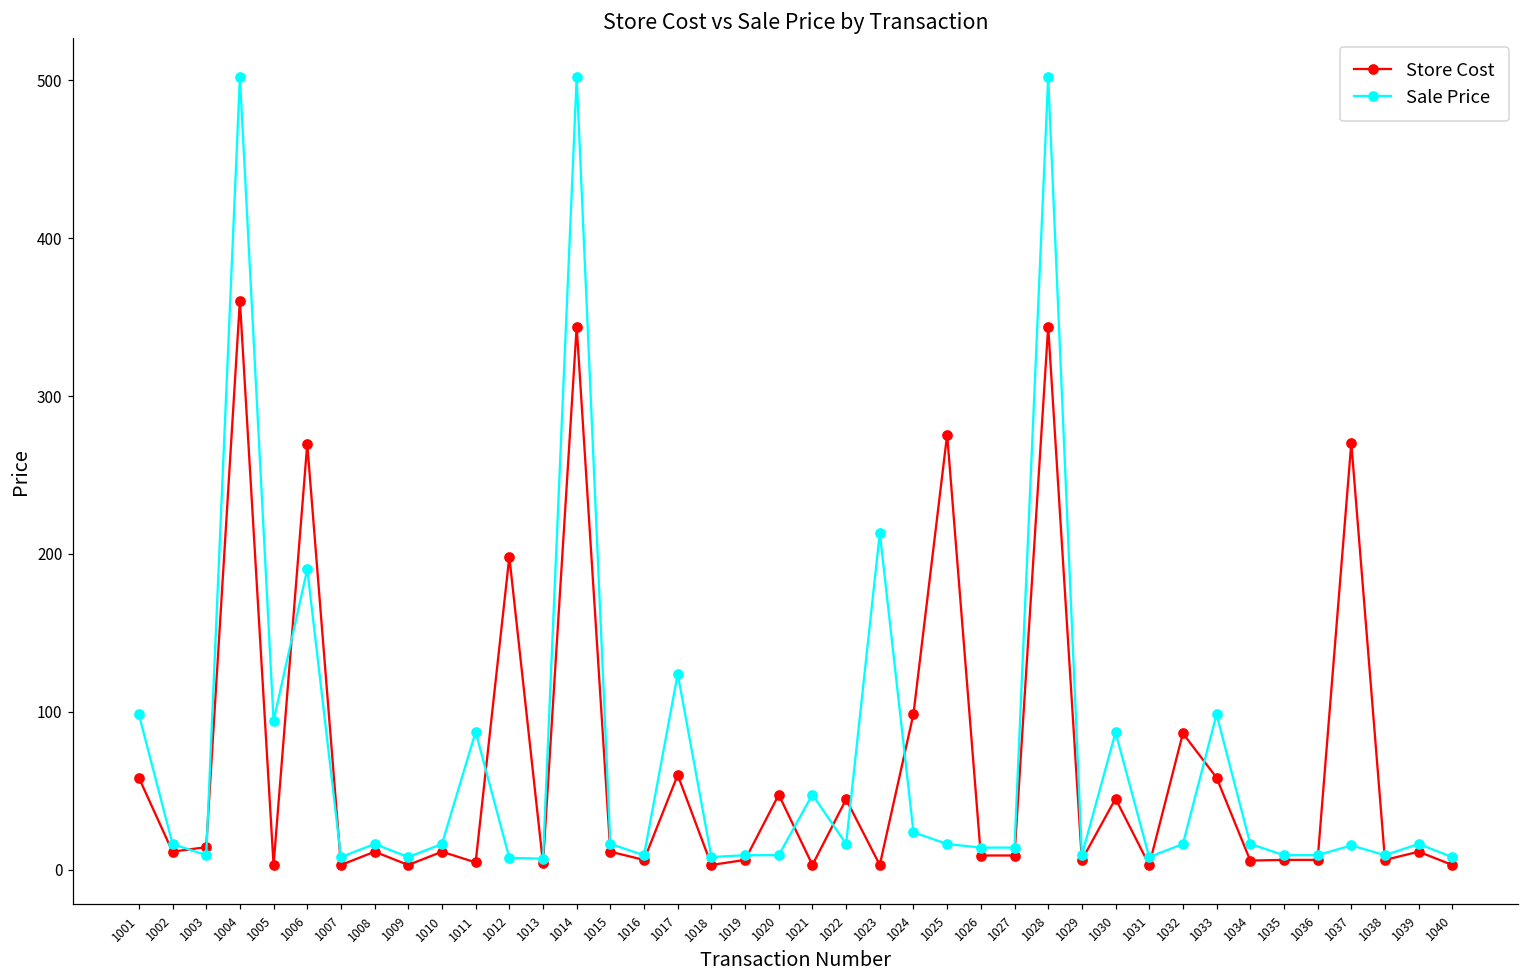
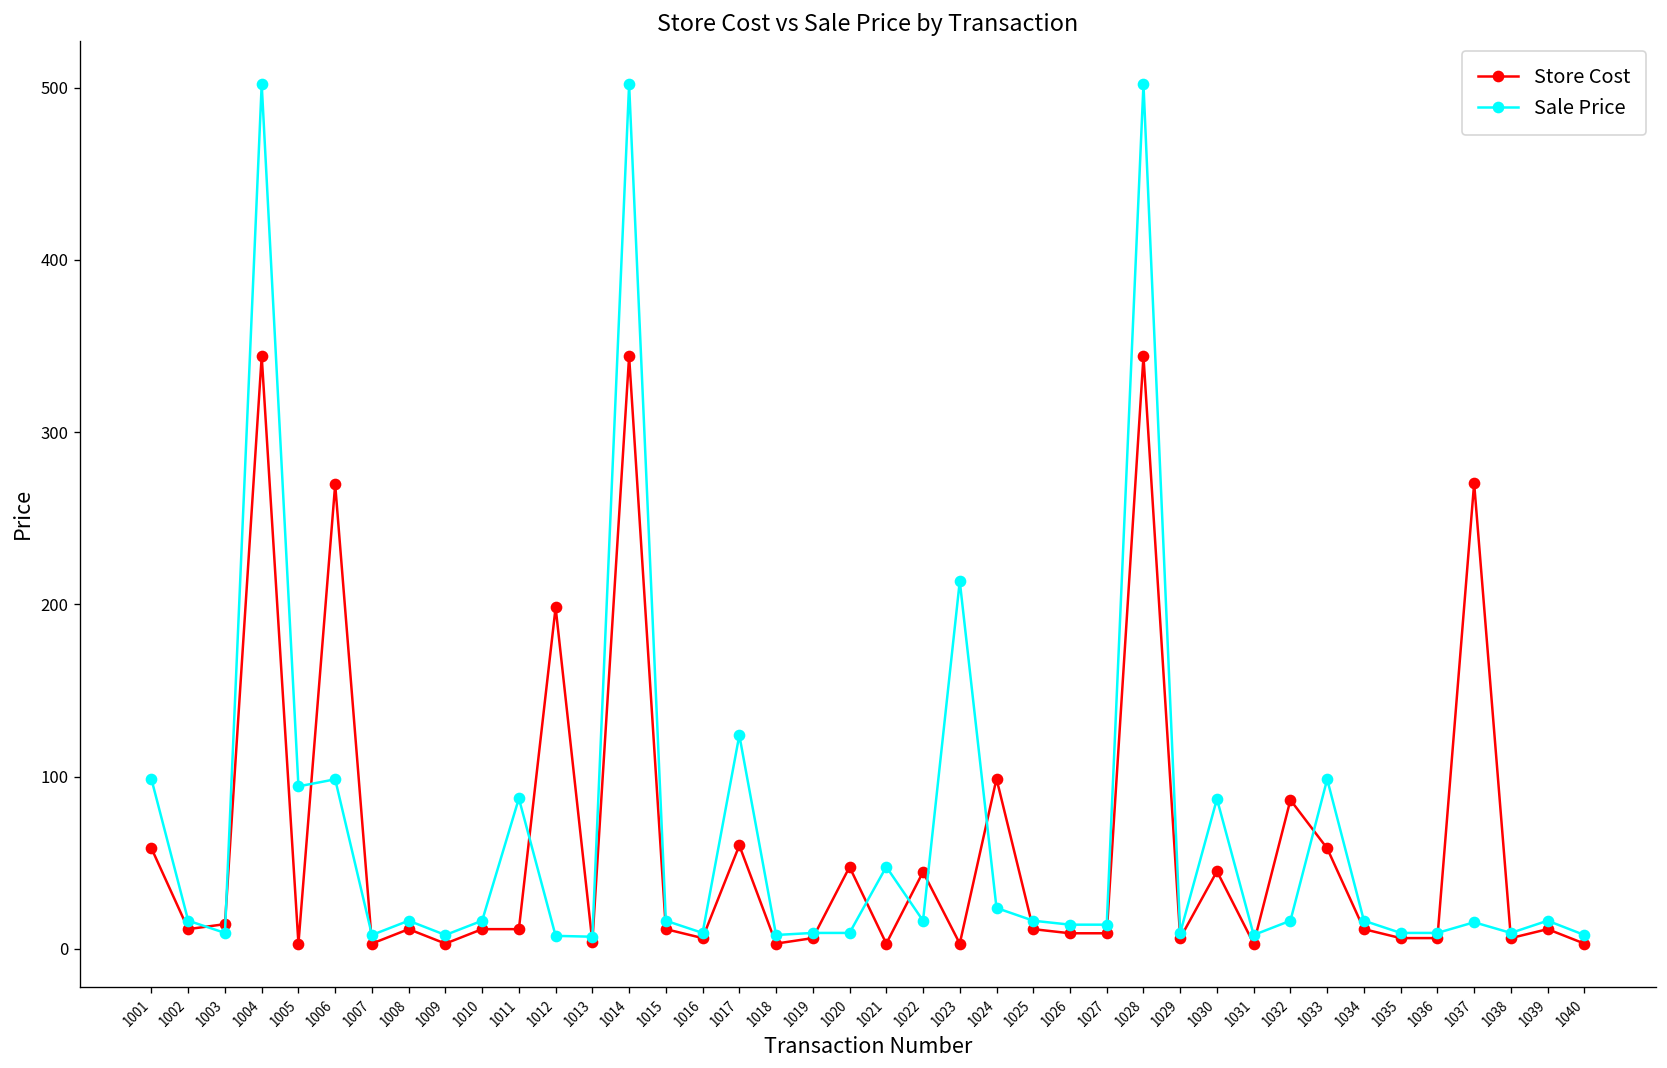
Store Cost, 1004: 360 -> 344
Sale Price, 1006: 190 -> 98
Store Cost, 1011: 5 -> 11
Store Cost, 1025: 276 -> 11
Store Cost, 1034: 6 -> 11
